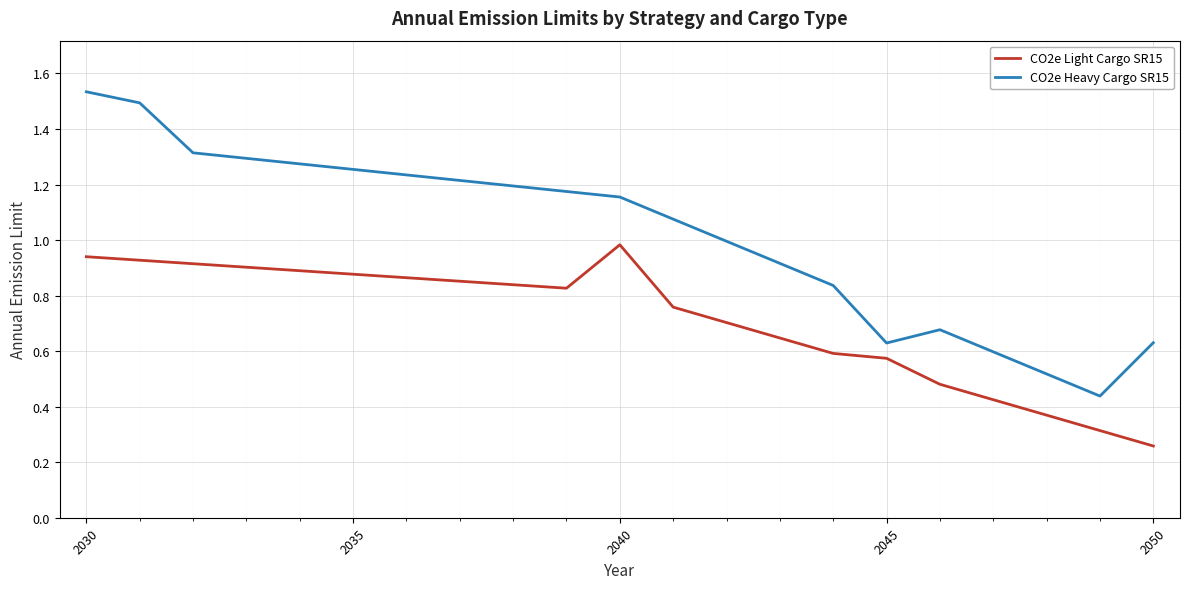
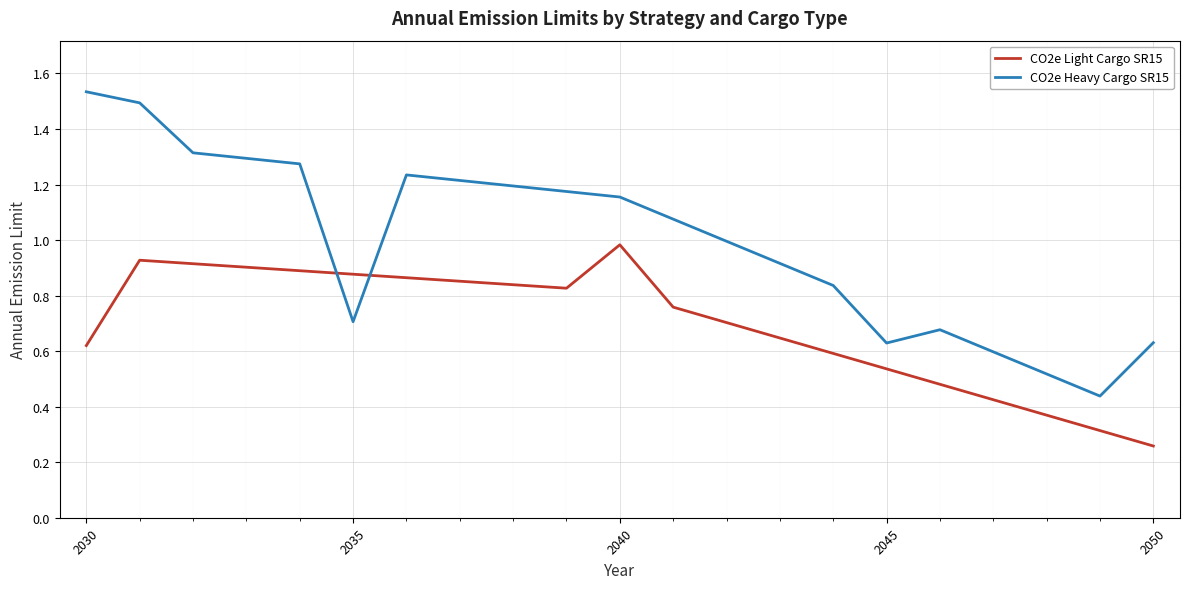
CO2e Light Cargo SR15, 2030: 0.94 -> 0.62
CO2e Heavy Cargo SR15, 2035: 1.25 -> 0.71
CO2e Light Cargo SR15, 2045: 0.57 -> 0.54
